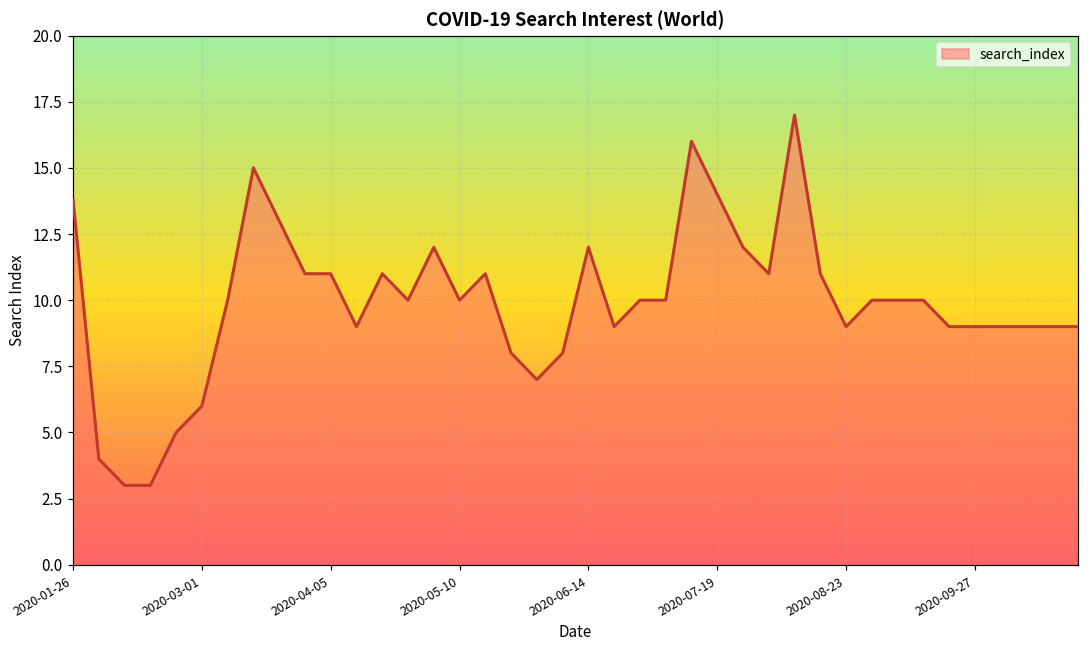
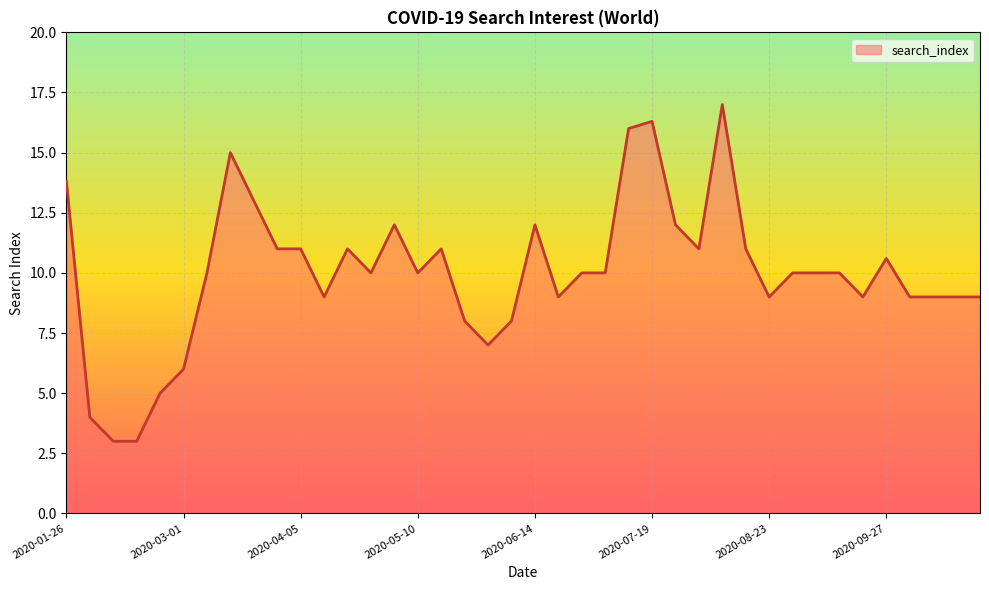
2020-07-19: 14.0 -> 16.3
2020-09-27: 9.0 -> 10.6
